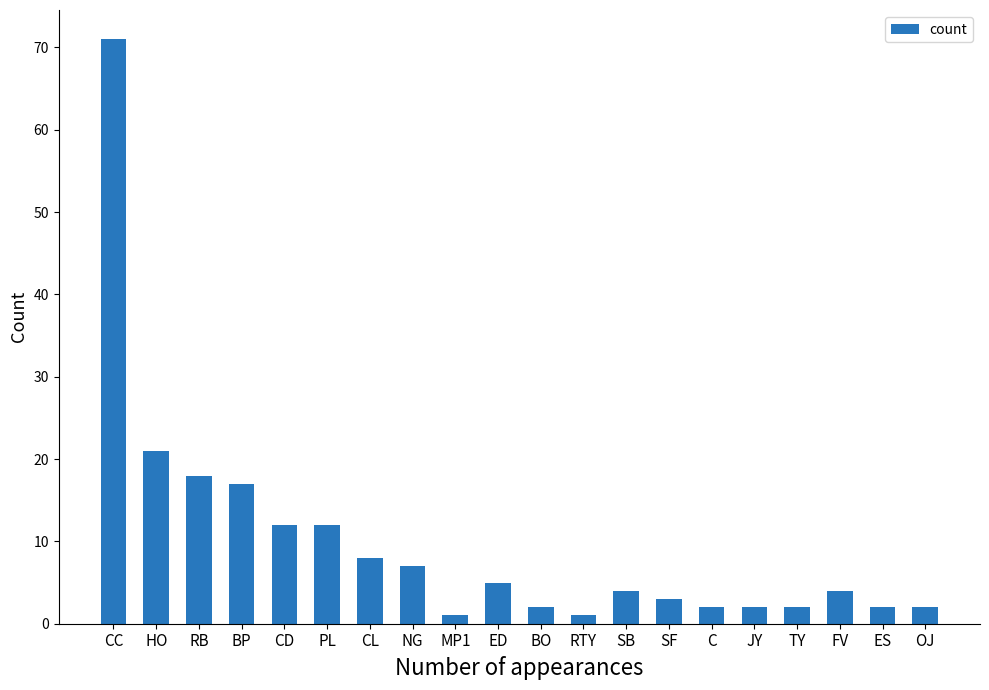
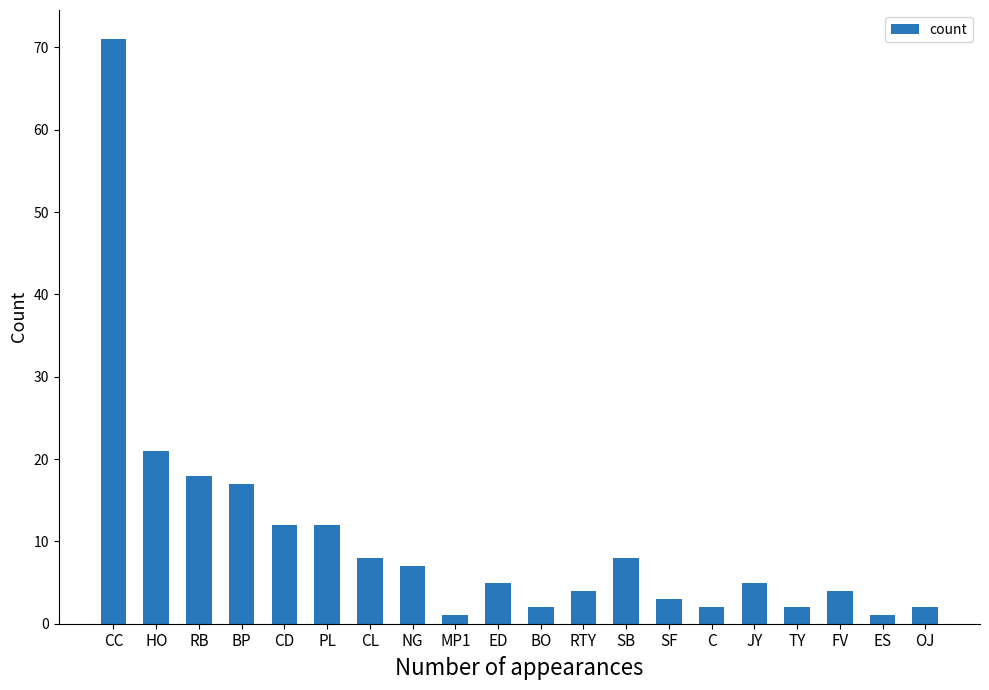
RTY: 1 -> 4
SB: 4 -> 8
JY: 2 -> 5
ES: 2 -> 1
